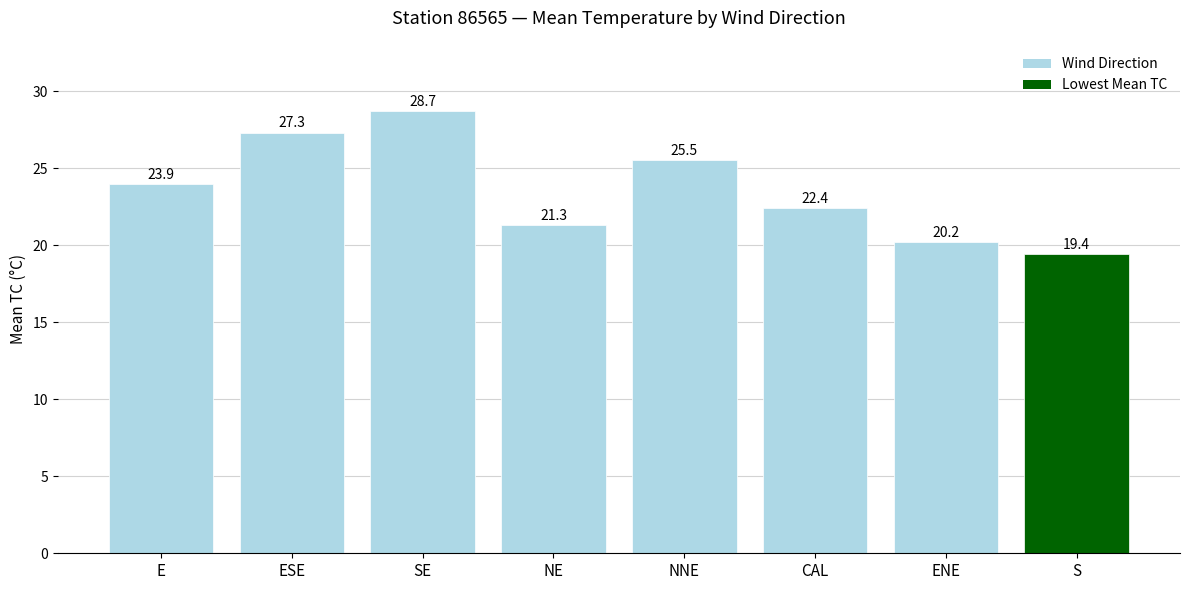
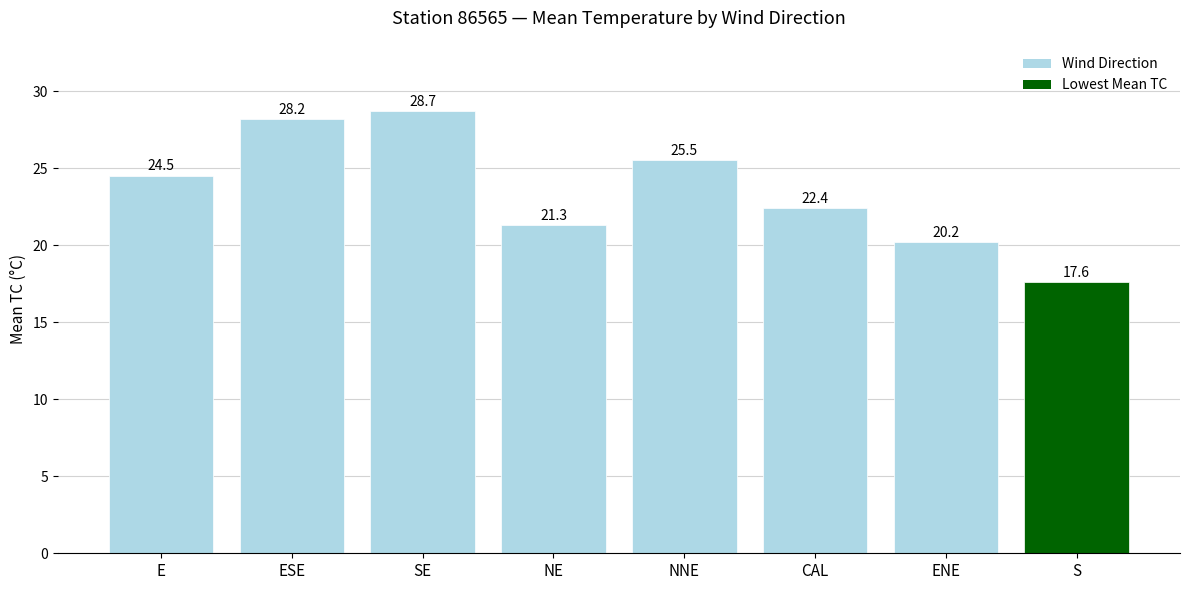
E: 23.9 -> 24.5
ESE: 27.3 -> 28.2
S: 19.4 -> 17.6
